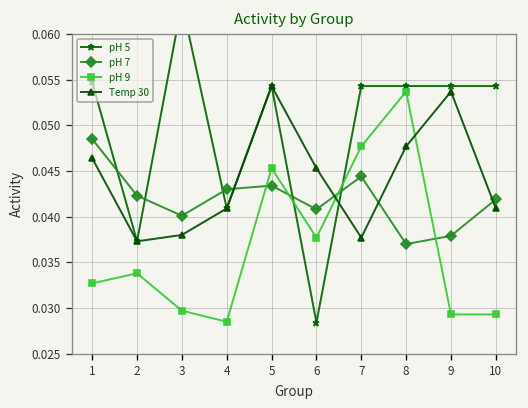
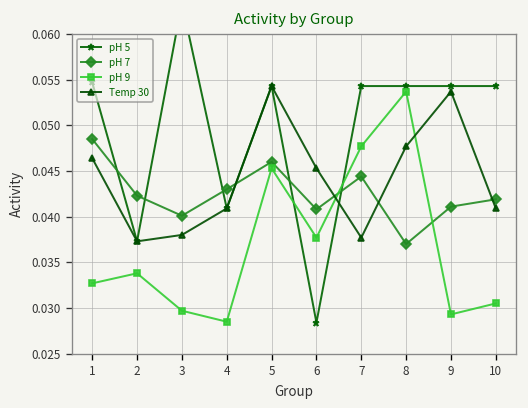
pH 7, 5: 0.043 -> 0.046
pH 7, 9: 0.038 -> 0.041
pH 9, 10: 0.029 -> 0.031
